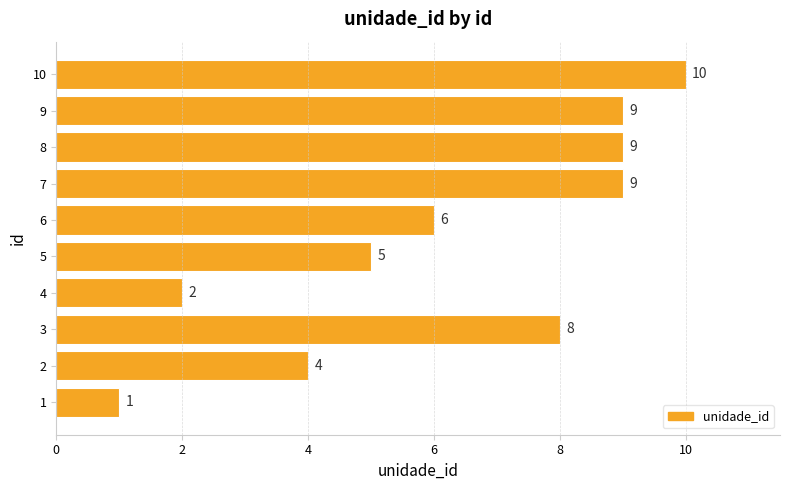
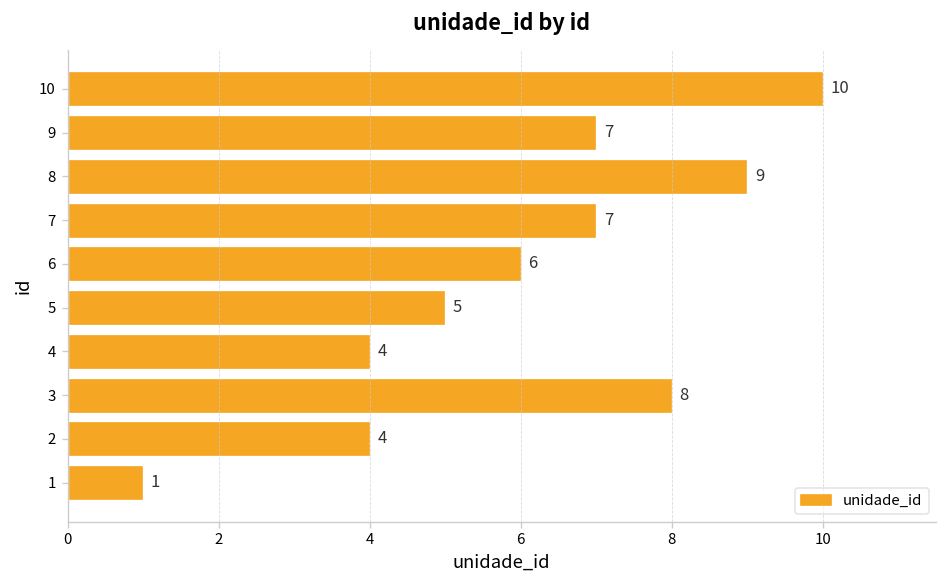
9: 9 -> 7
7: 9 -> 7
4: 2 -> 4
